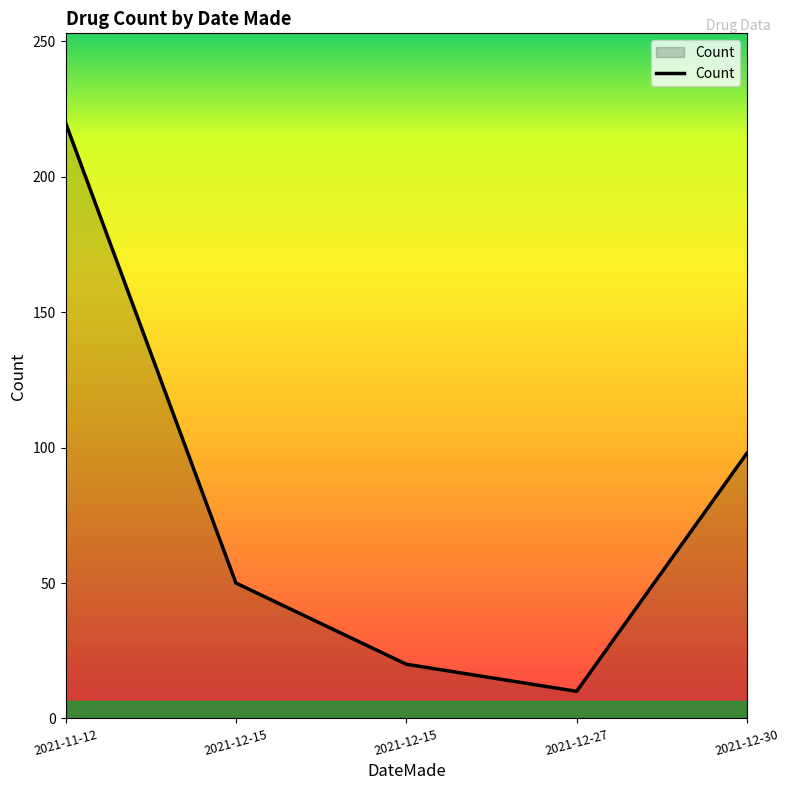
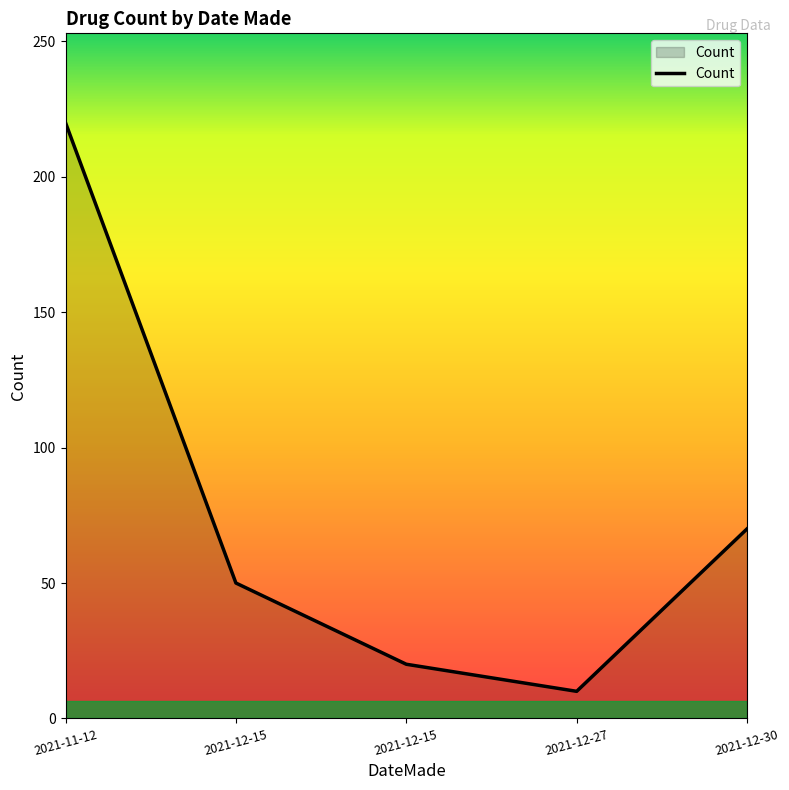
2021-12-30: 98 -> 70
